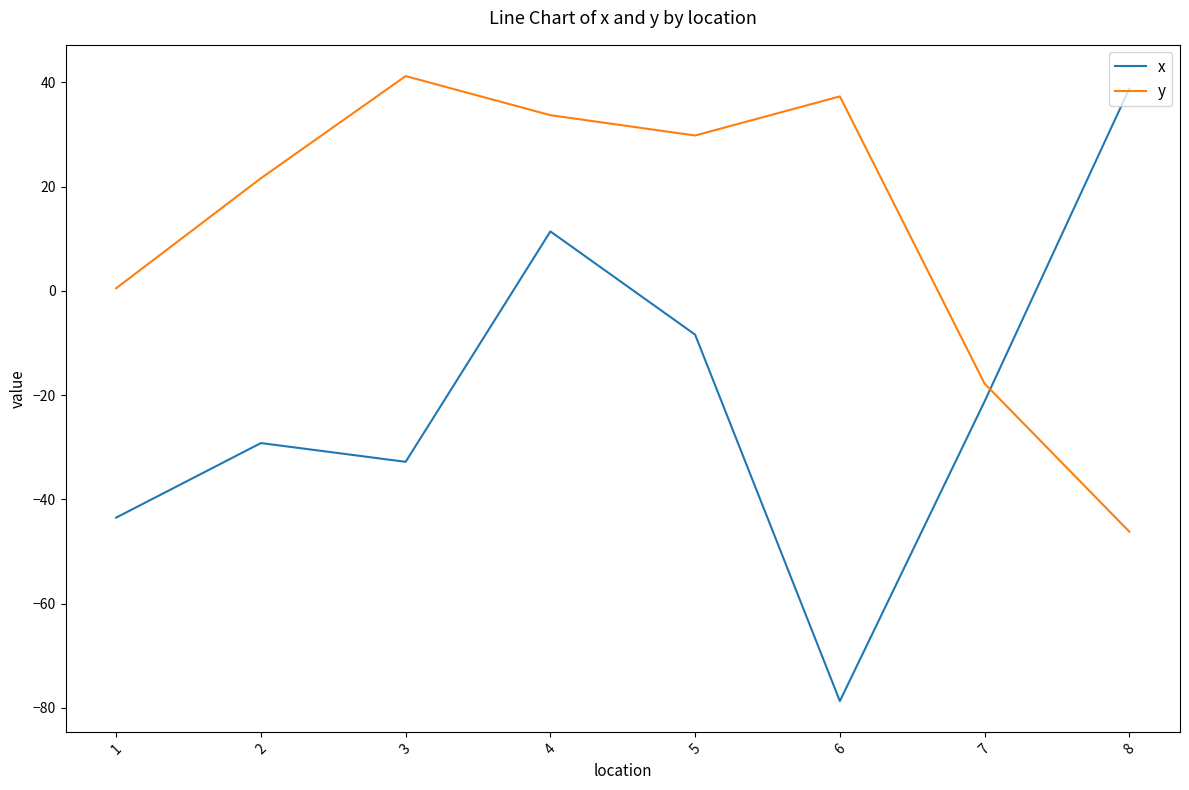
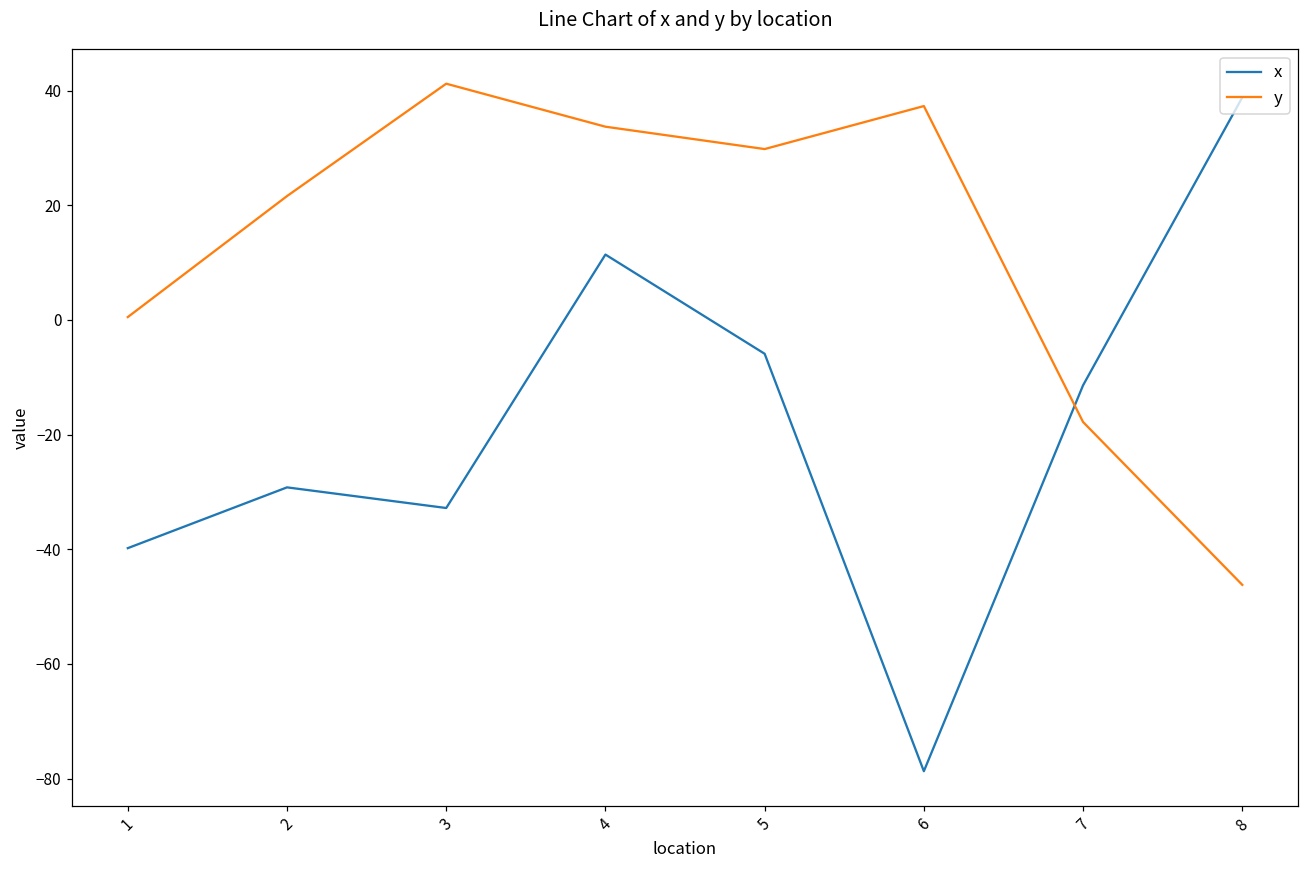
x, 1: -44 -> -40
x, 5: -8 -> -6
x, 7: -21 -> -11
